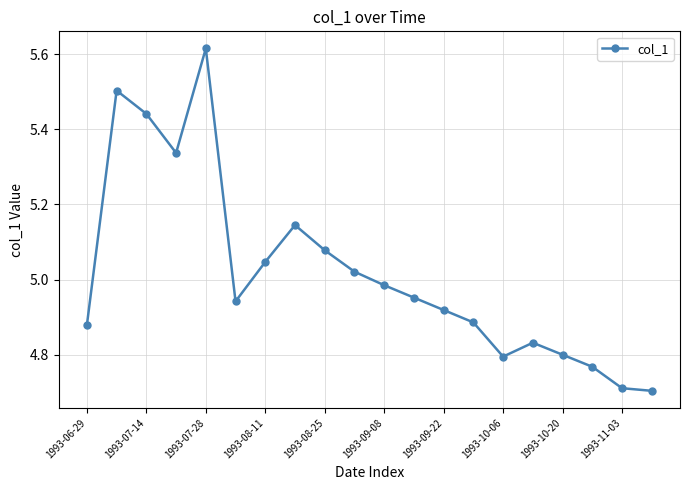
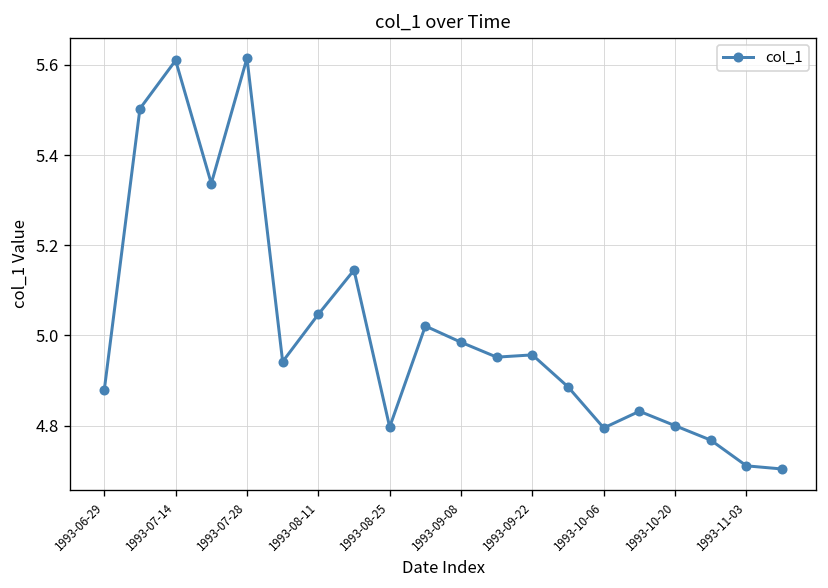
1993-07-14: 5.44 -> 5.61
1993-08-25: 5.08 -> 4.80
1993-09-22: 4.92 -> 4.96
